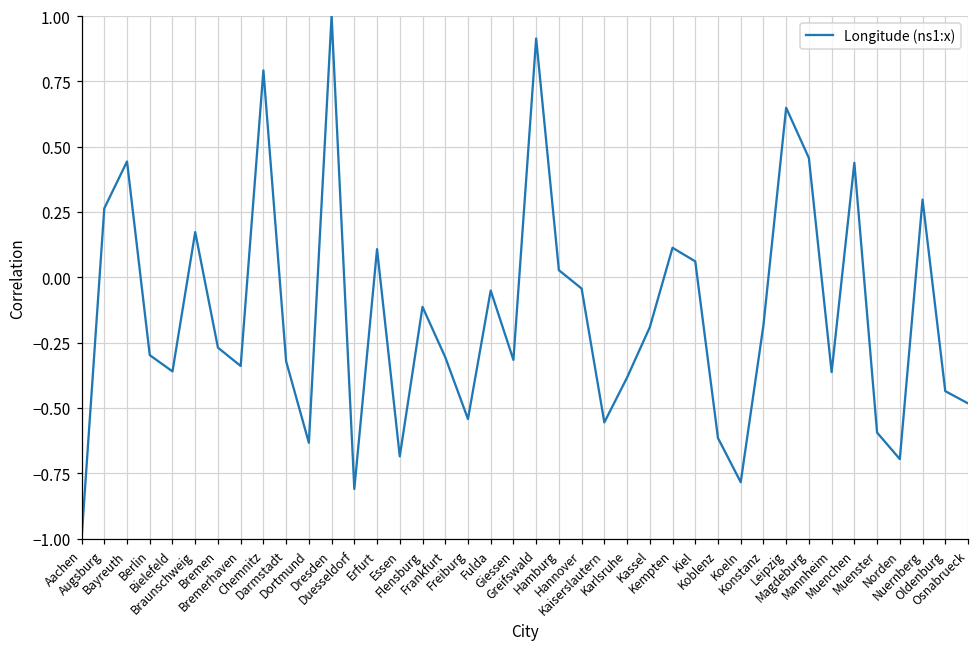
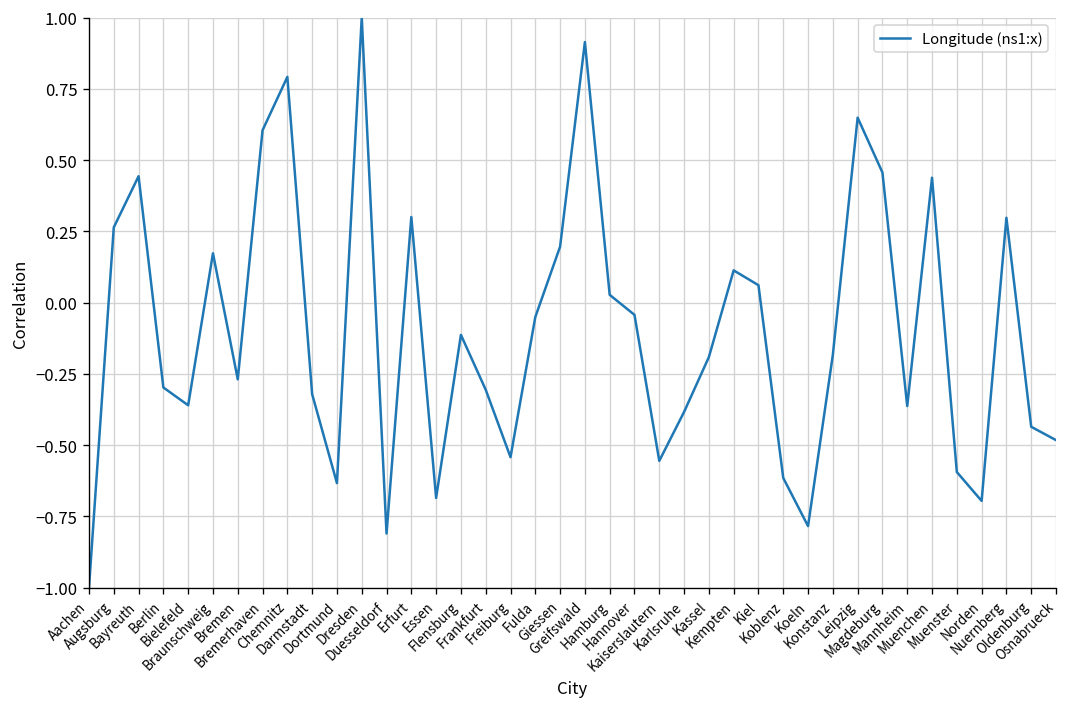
Bremerhaven: -0.34 -> 0.60
Erfurt: 0.11 -> 0.30
Giessen: -0.32 -> 0.20
